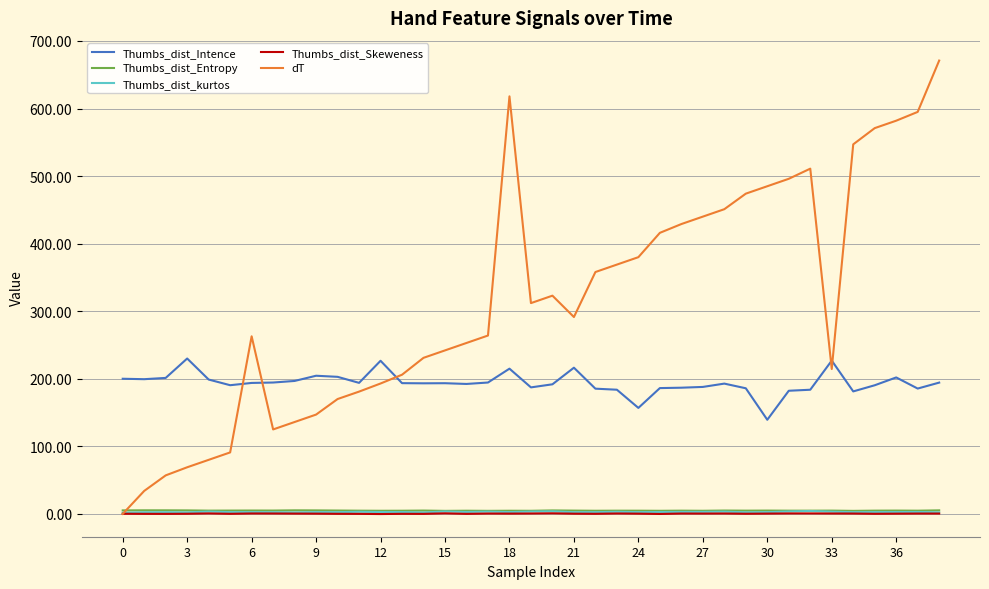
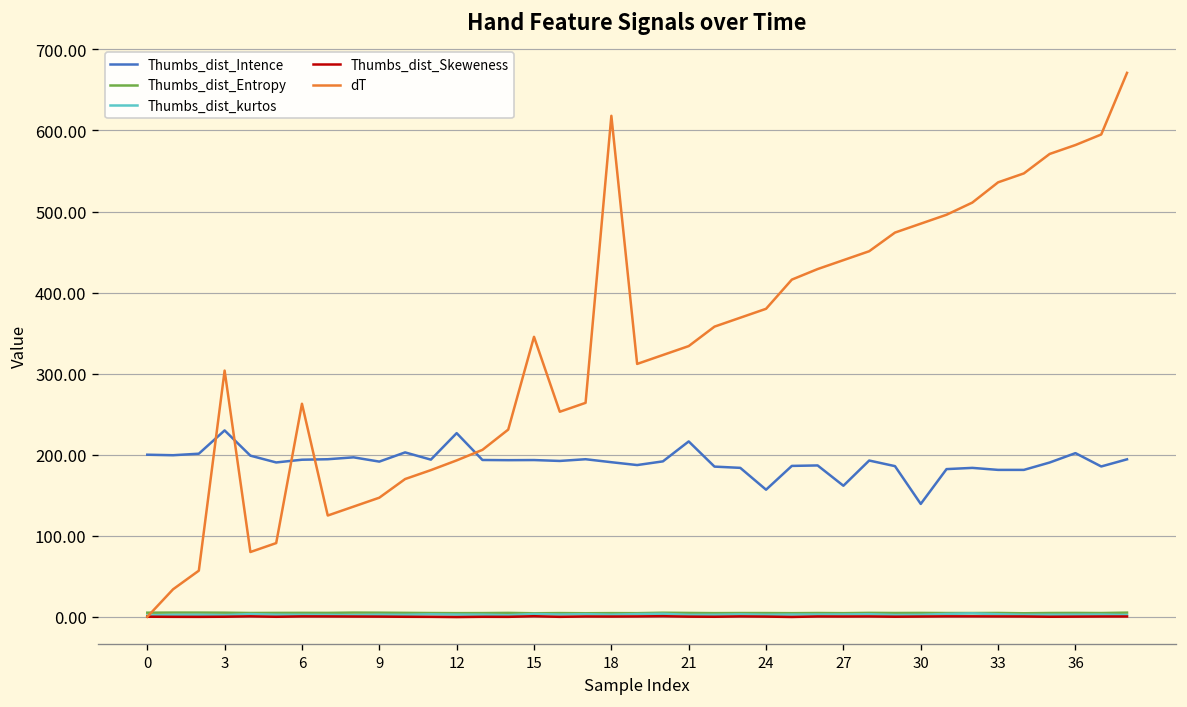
dT, 3: 70 -> 300
Thumbs_dist_Intence, 9: 200 -> 190
dT, 15: 240 -> 350
Thumbs_dist_Intence, 18: 210 -> 190
dT, 21: 290 -> 330
Thumbs_dist_Intence, 27: 190 -> 160
Thumbs_dist_Intence, 33: 230 -> 180
dT, 33: 210 -> 540
